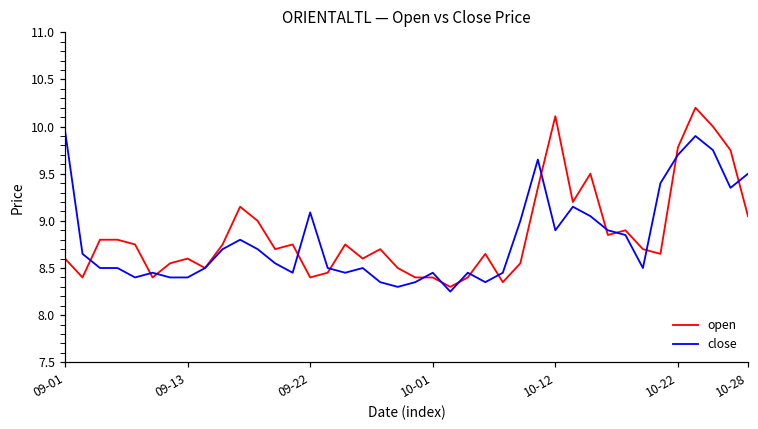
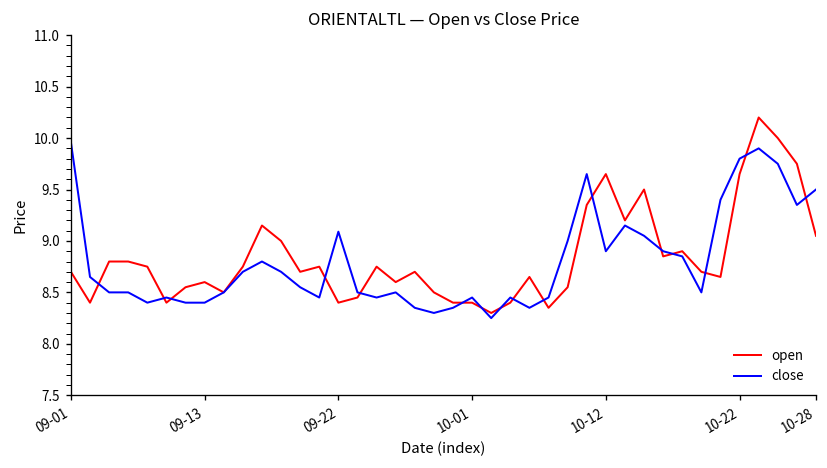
open, 09-01: 8.6 -> 8.7
open, 10-12: 10.1 -> 9.7
open, 10-22: 9.8 -> 9.7
close, 10-22: 9.7 -> 9.8
